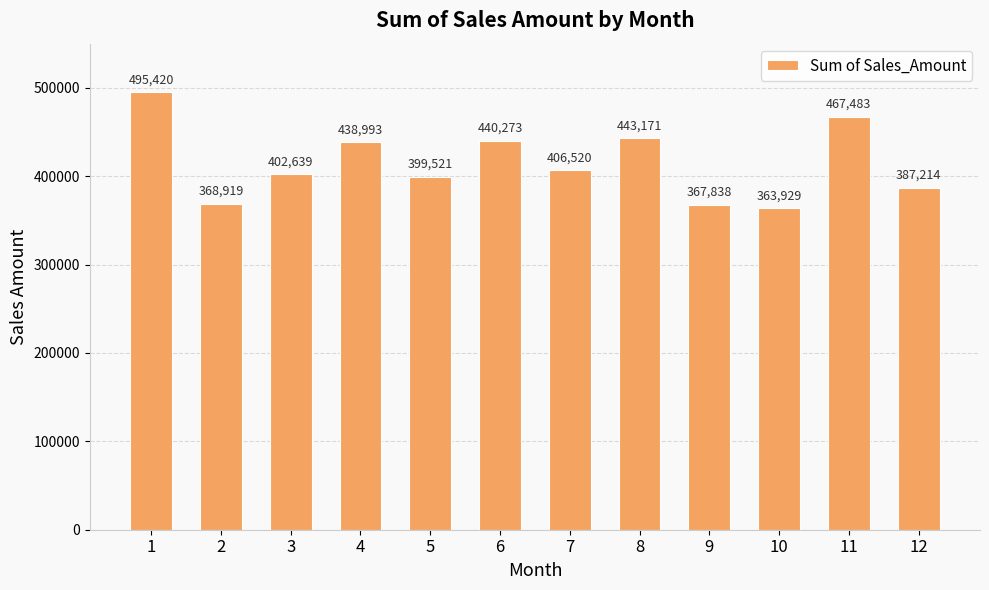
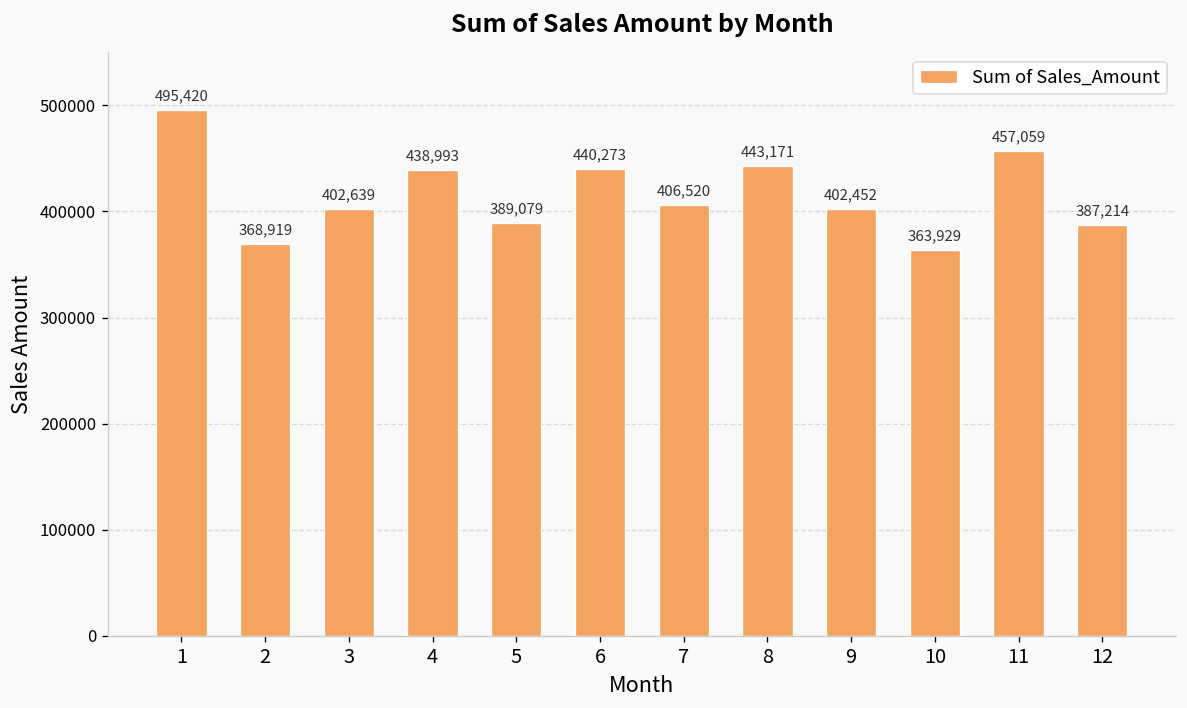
5: 399,521 -> 389,079
9: 367,838 -> 402,452
11: 467,483 -> 457,059
